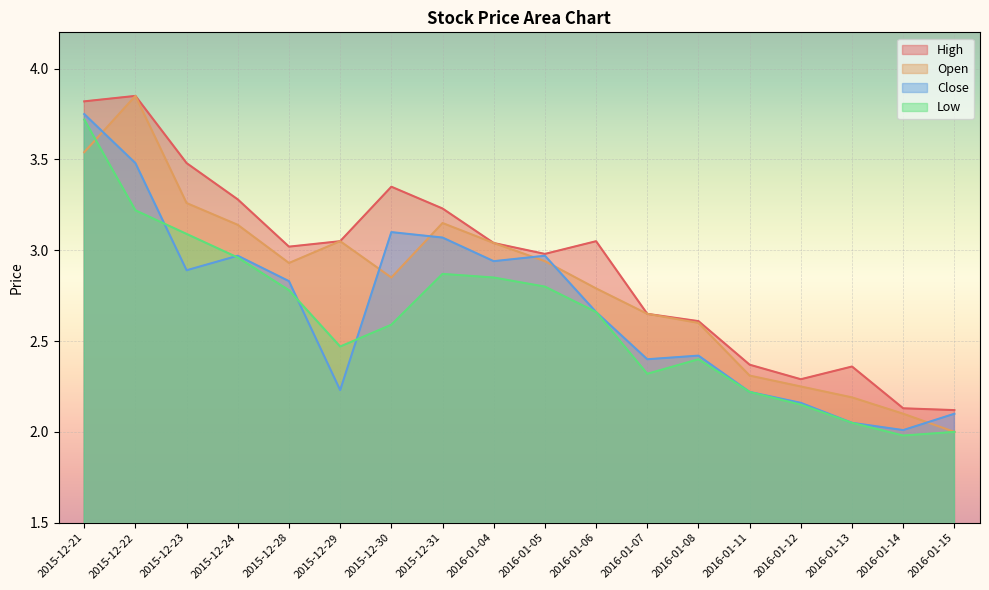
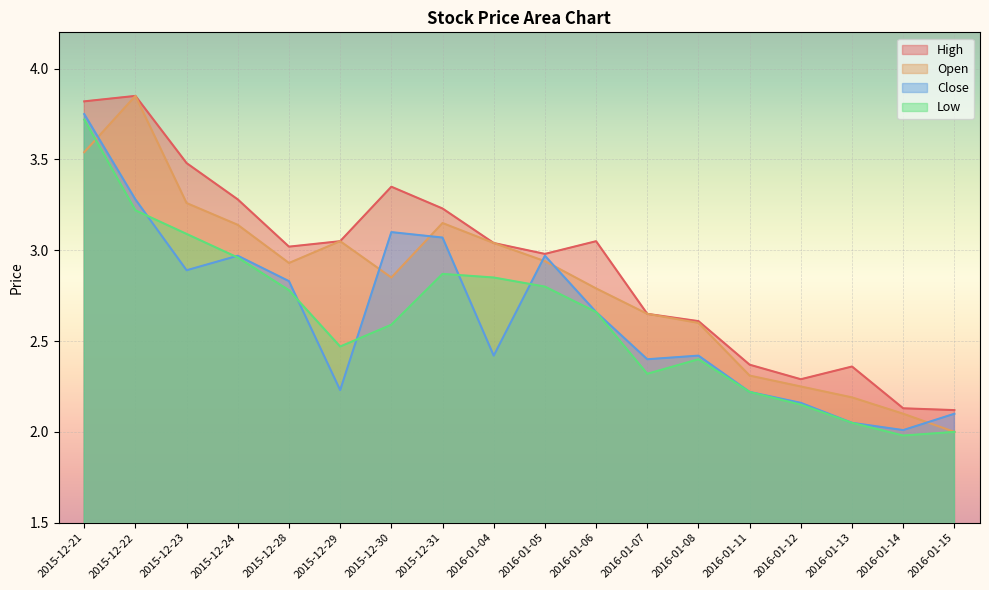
Close, 2015-12-22: 3.48 -> 3.28
Close, 2016-01-04: 2.94 -> 2.42
